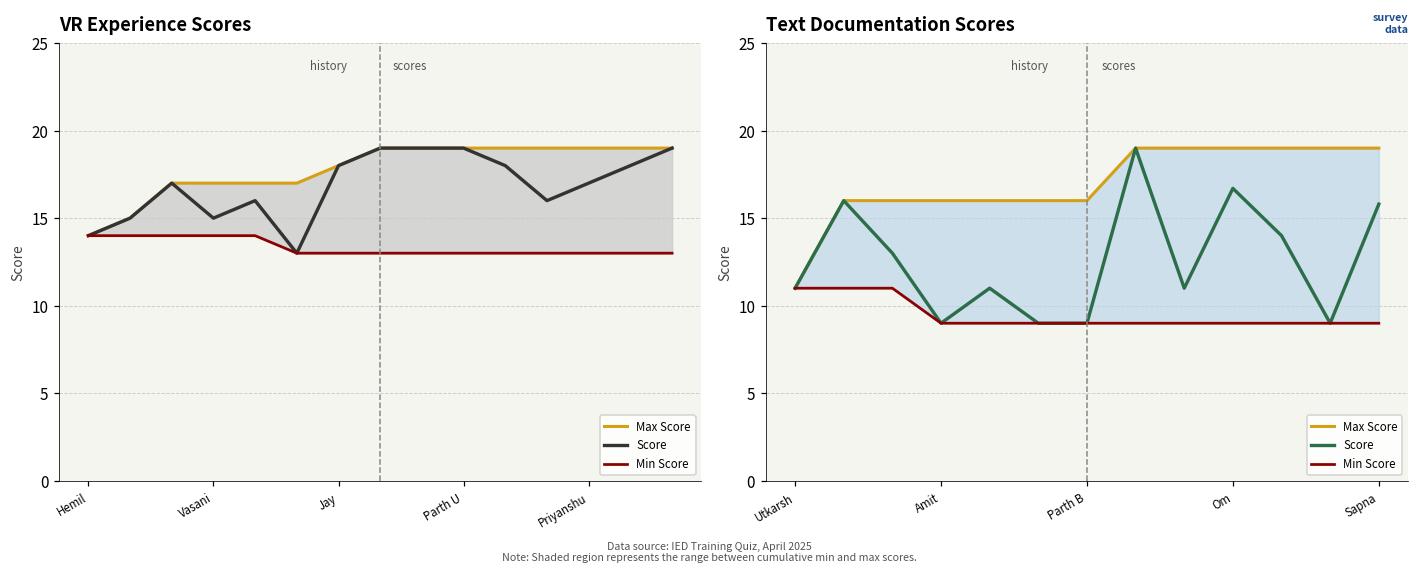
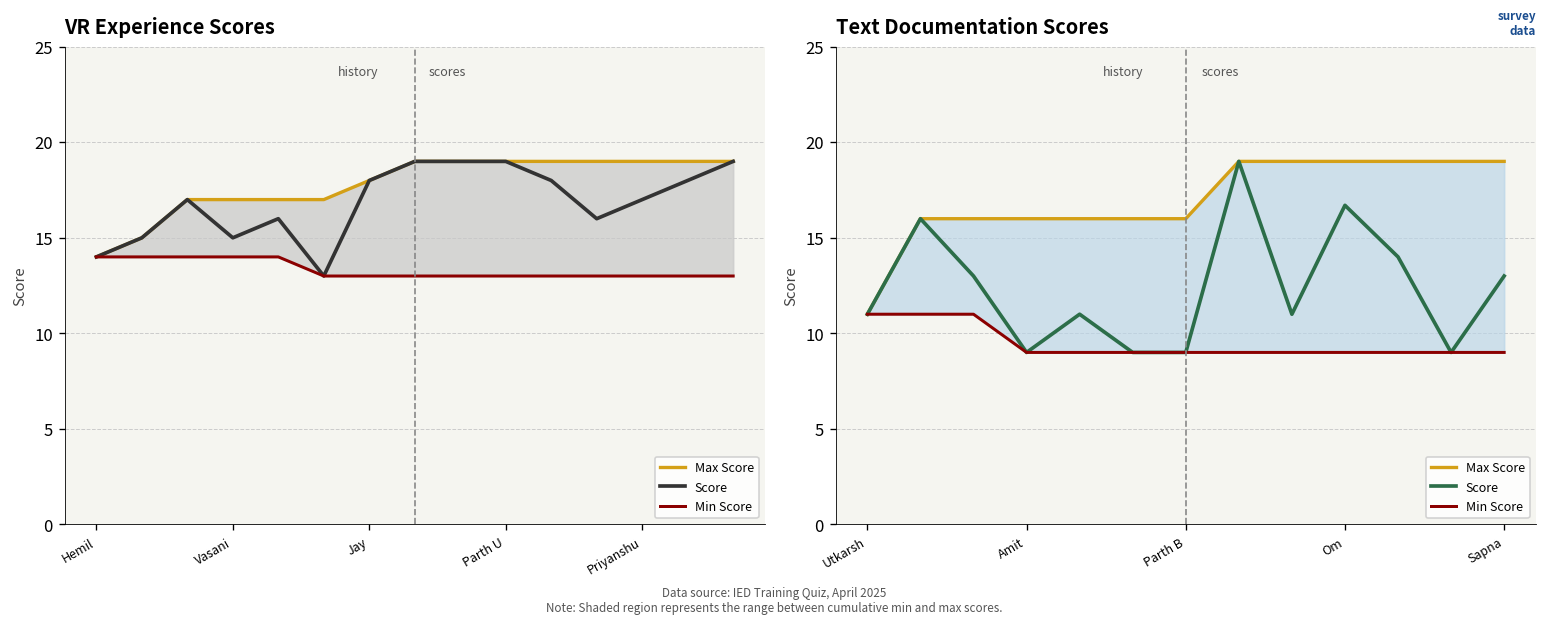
Text Documentation Scores, Score, Sapna: 15.8 -> 13.0
